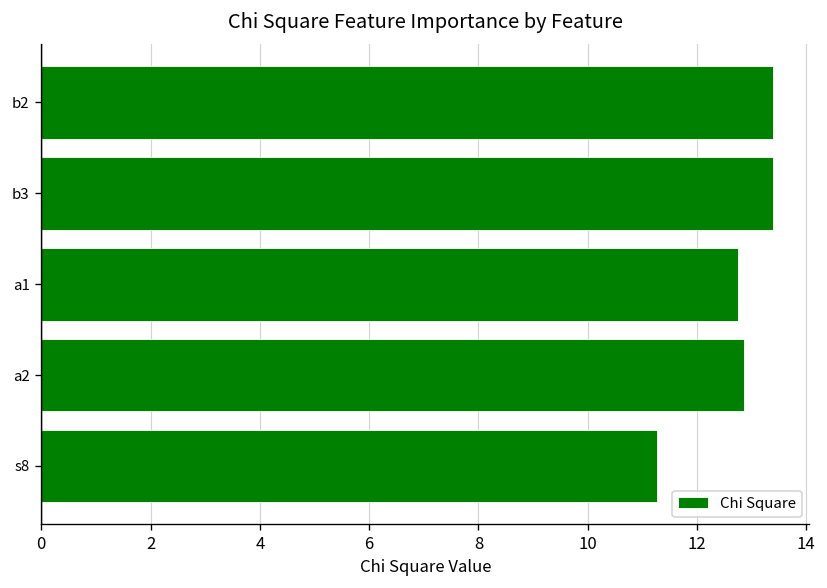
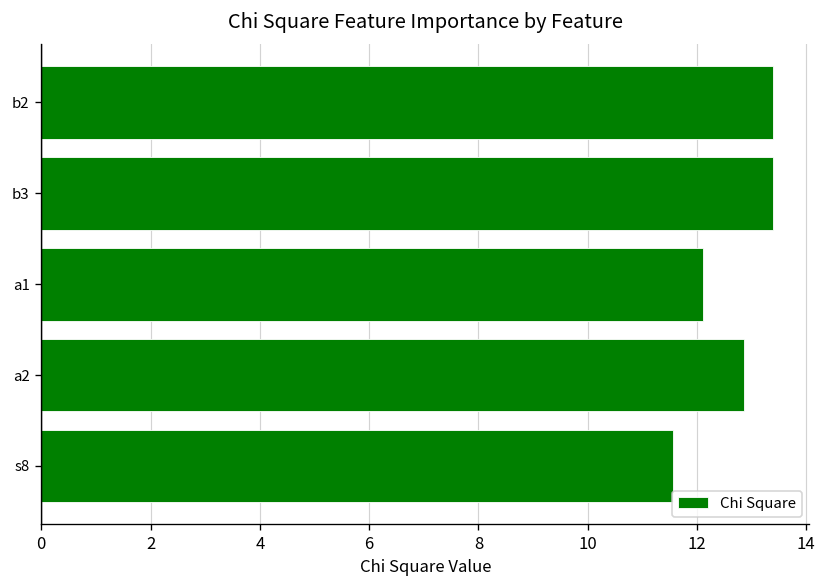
a1: 12.7 -> 12.1
s8: 11.3 -> 11.6
